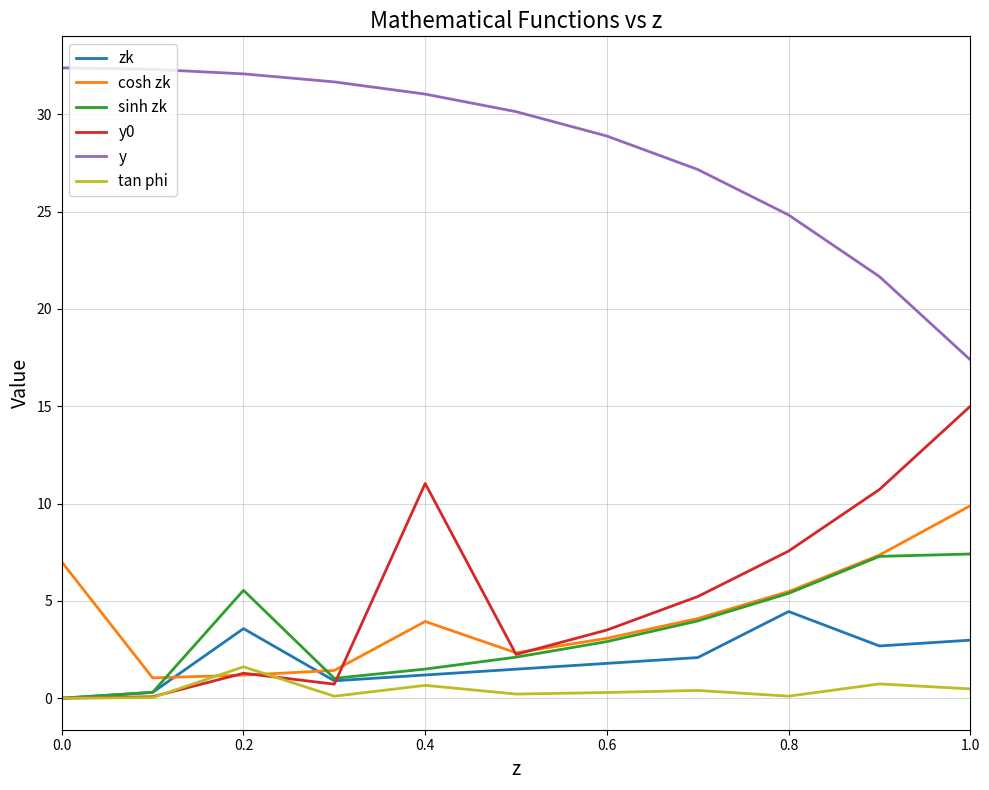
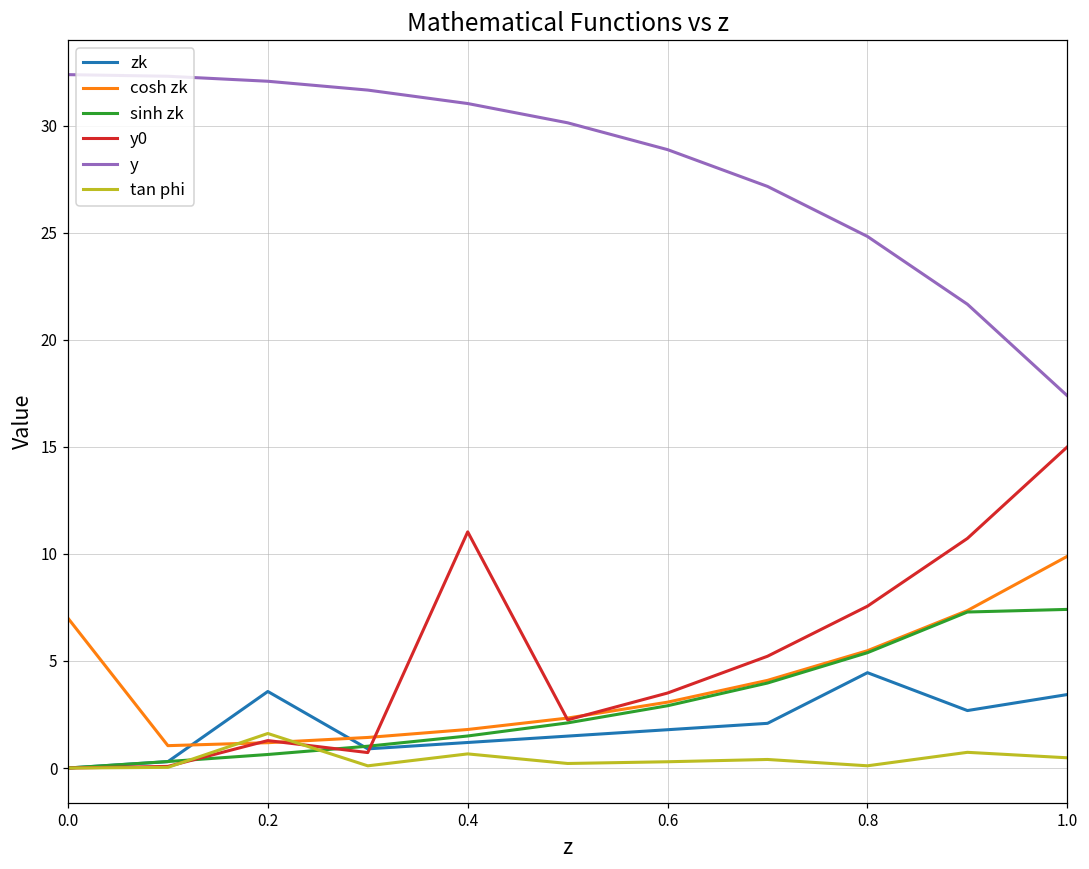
sinh zk, 0.2: 5.5 -> 0.6
cosh zk, 0.4: 3.9 -> 1.8
zk, 1.0: 3.0 -> 3.4
